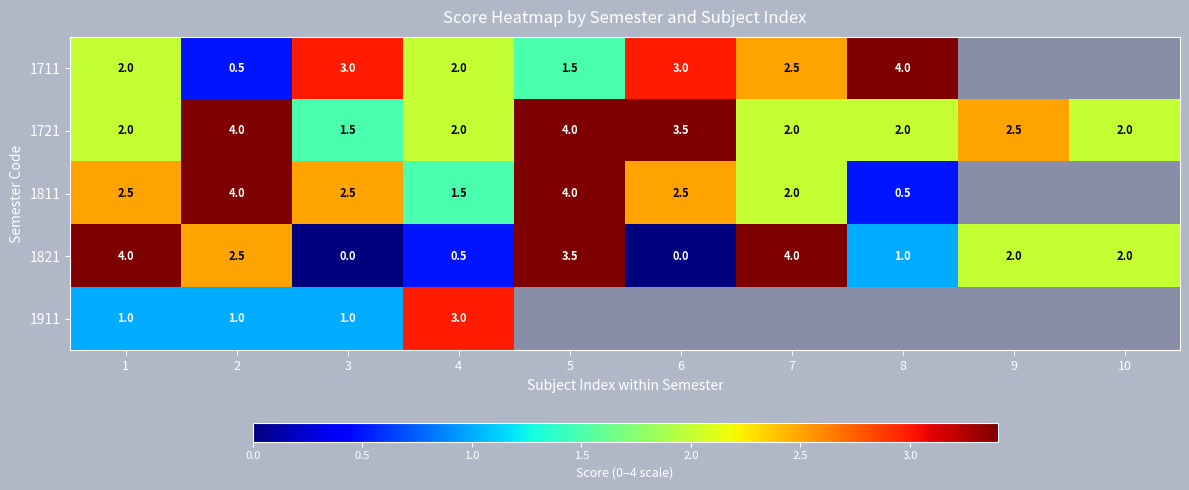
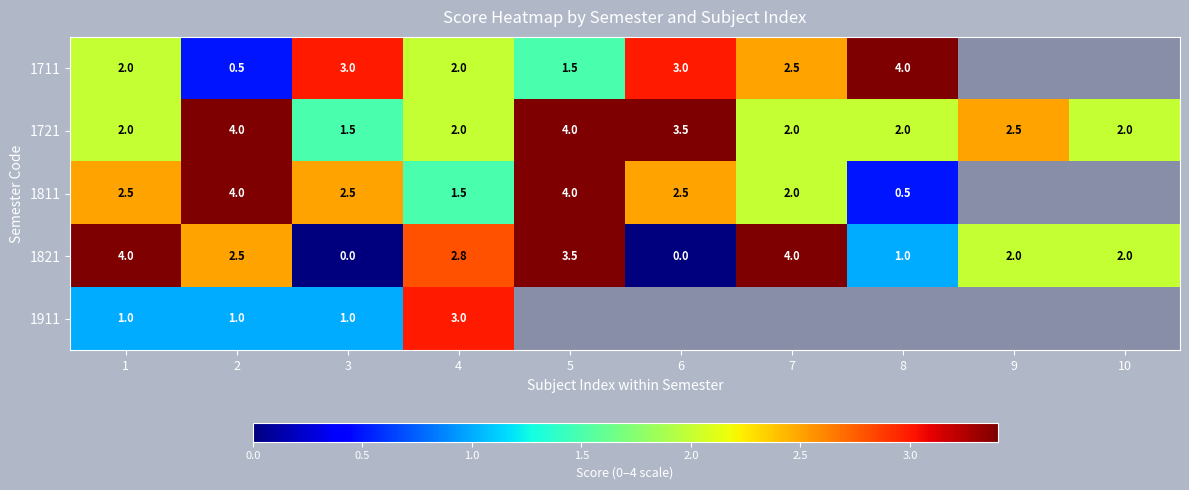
1821, 4: 0.5 -> 2.8
